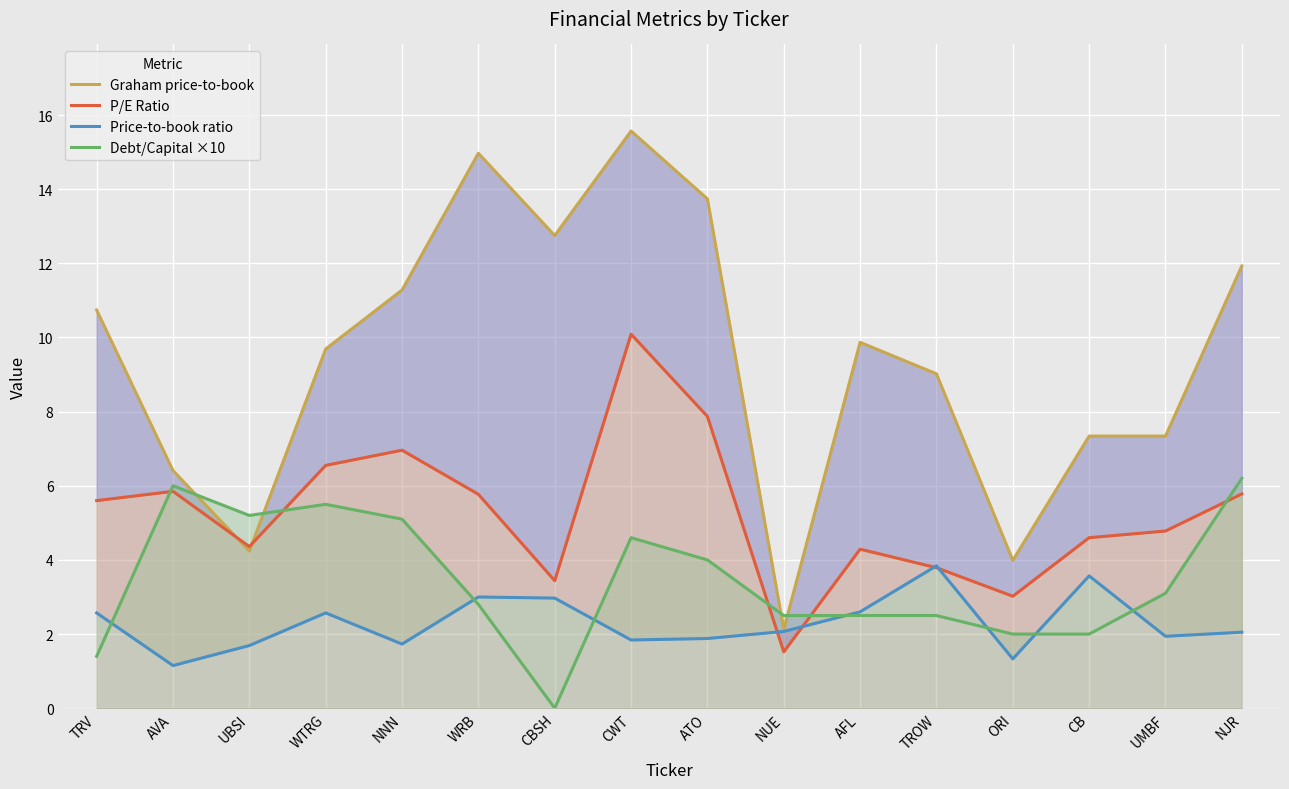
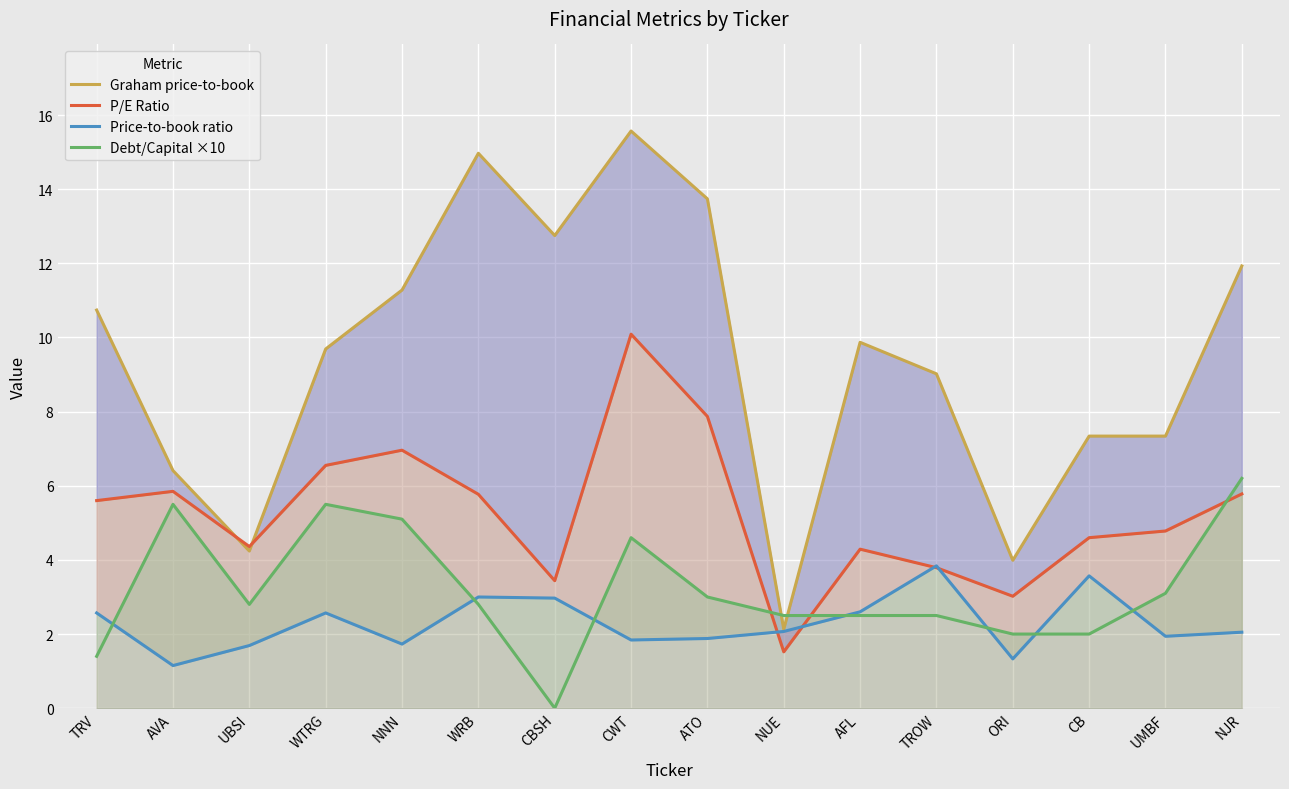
Debt/Capital ×10, AVA: 6.0 -> 5.5
Debt/Capital ×10, UBSI: 5.2 -> 2.8
Debt/Capital ×10, ATO: 4.0 -> 3.0
